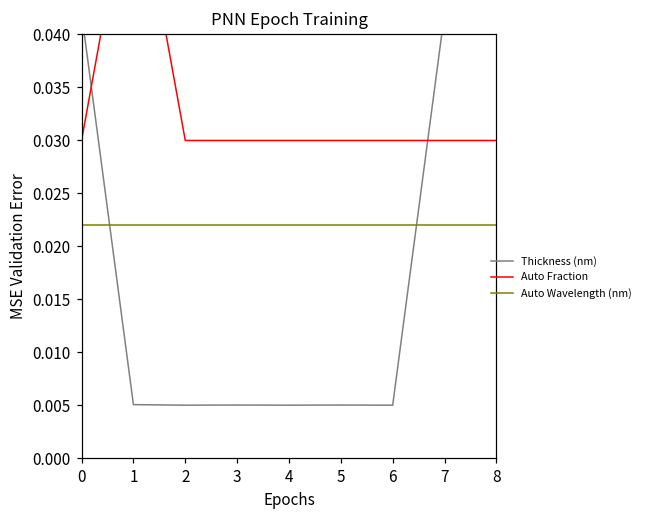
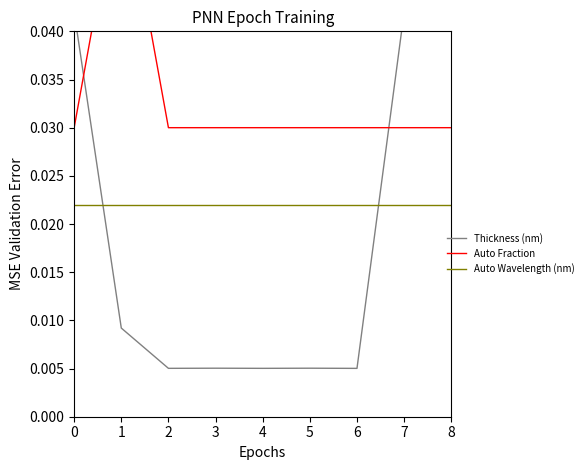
Thickness (nm), 1: 0.005 -> 0.009
